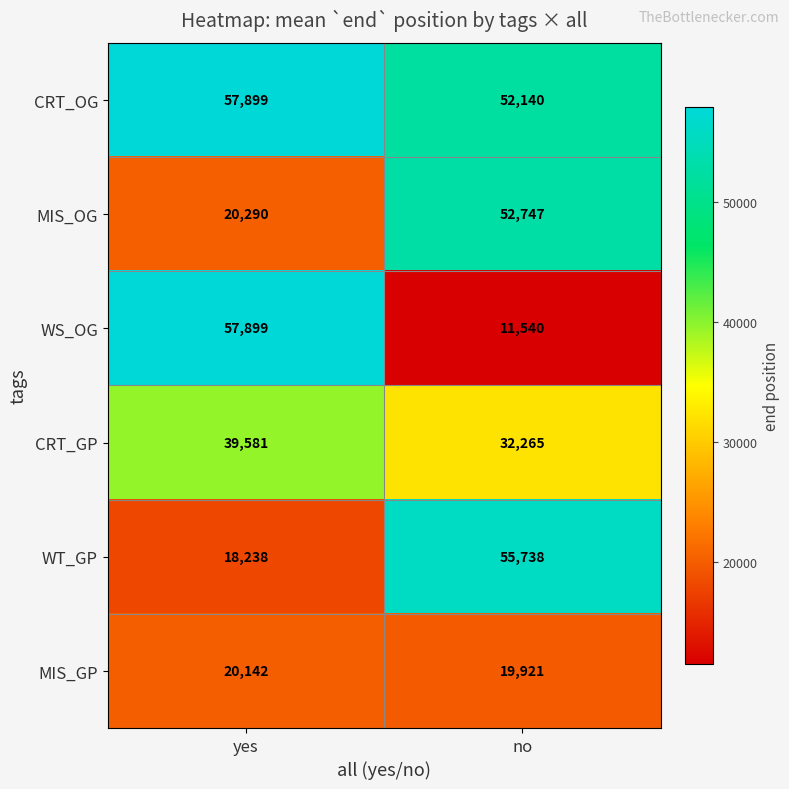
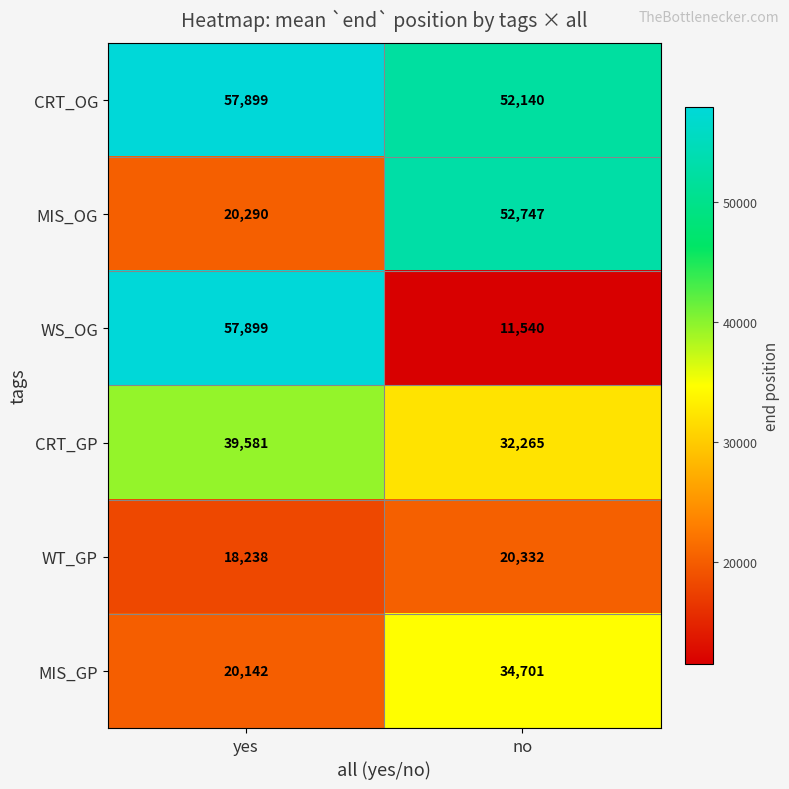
WT_GP, no: 55,738 -> 20,332
MIS_GP, no: 19,921 -> 34,701
